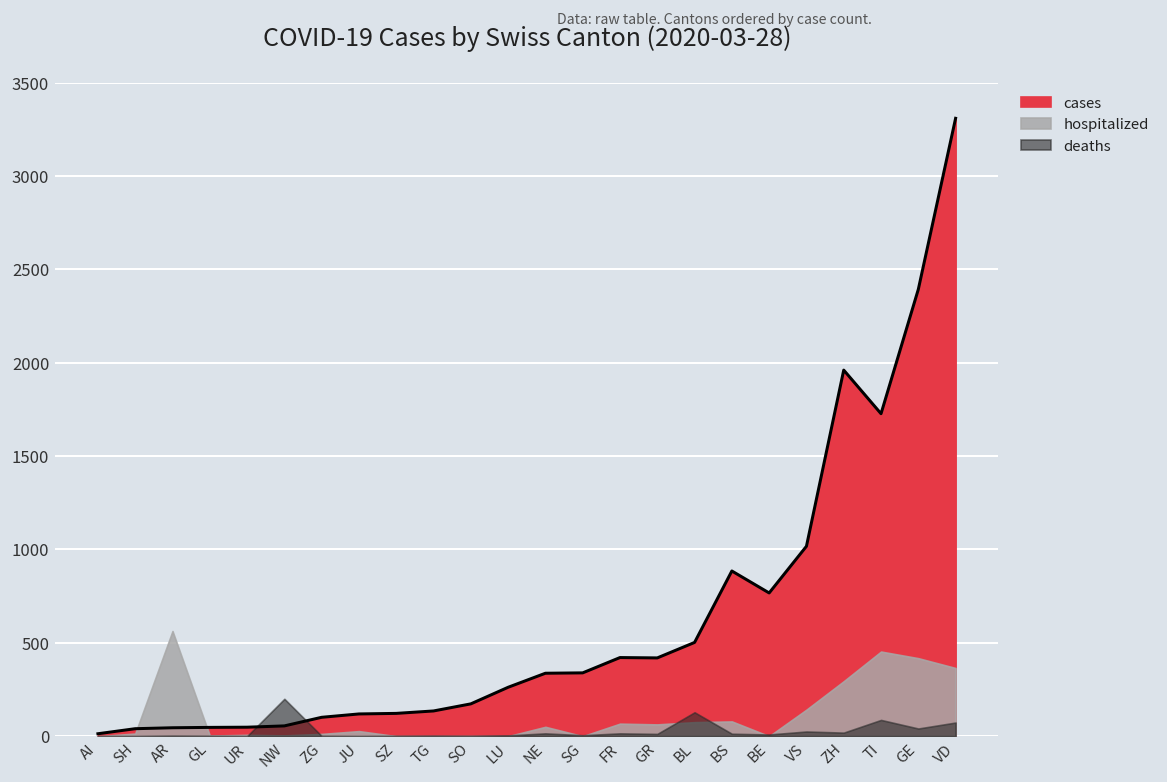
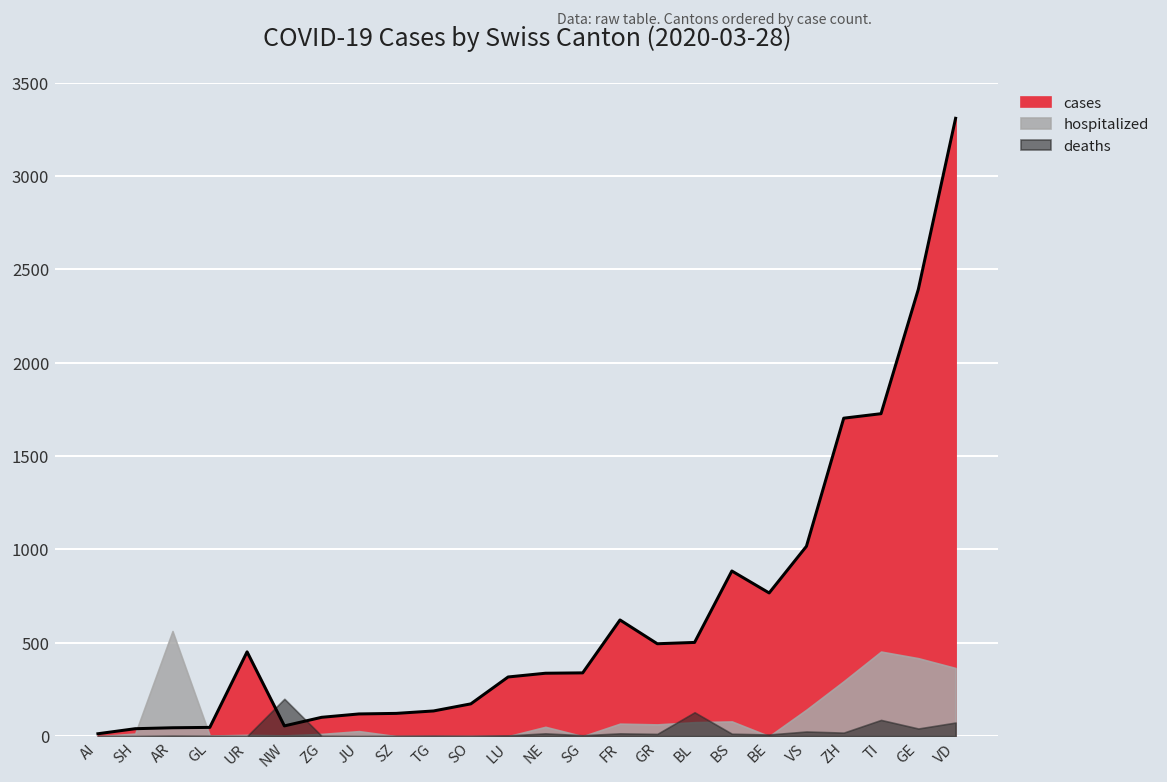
cases, UR: 50 -> 450
cases, LU: 260 -> 320
cases, FR: 420 -> 620
cases, GR: 420 -> 500
cases, ZH: 1960 -> 1700
